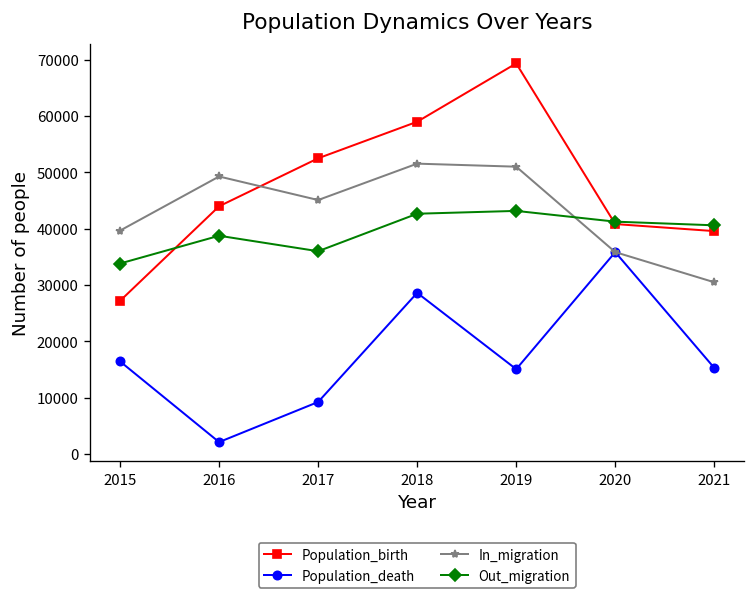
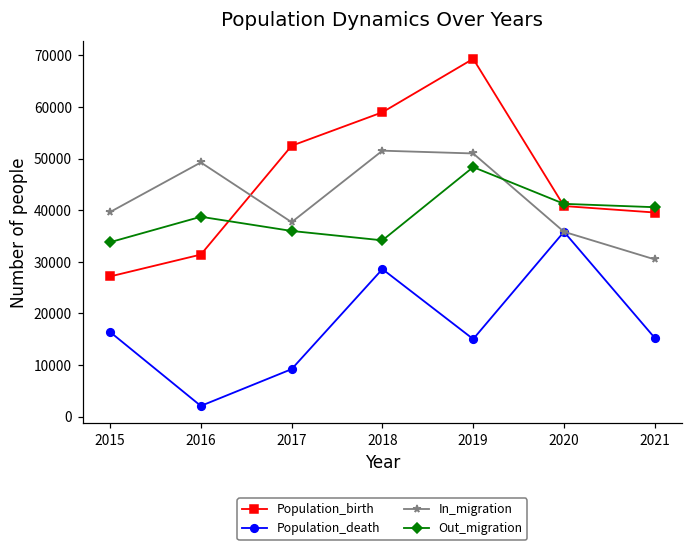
Population_birth, 2016: 44000 -> 31000
In_migration, 2017: 45000 -> 38000
Out_migration, 2018: 43000 -> 34000
Out_migration, 2019: 43000 -> 48000
